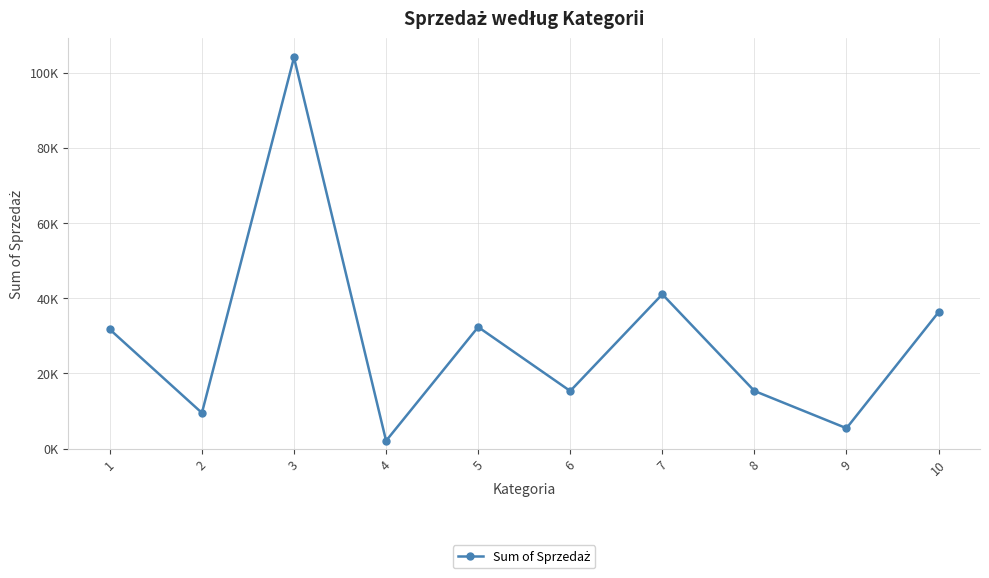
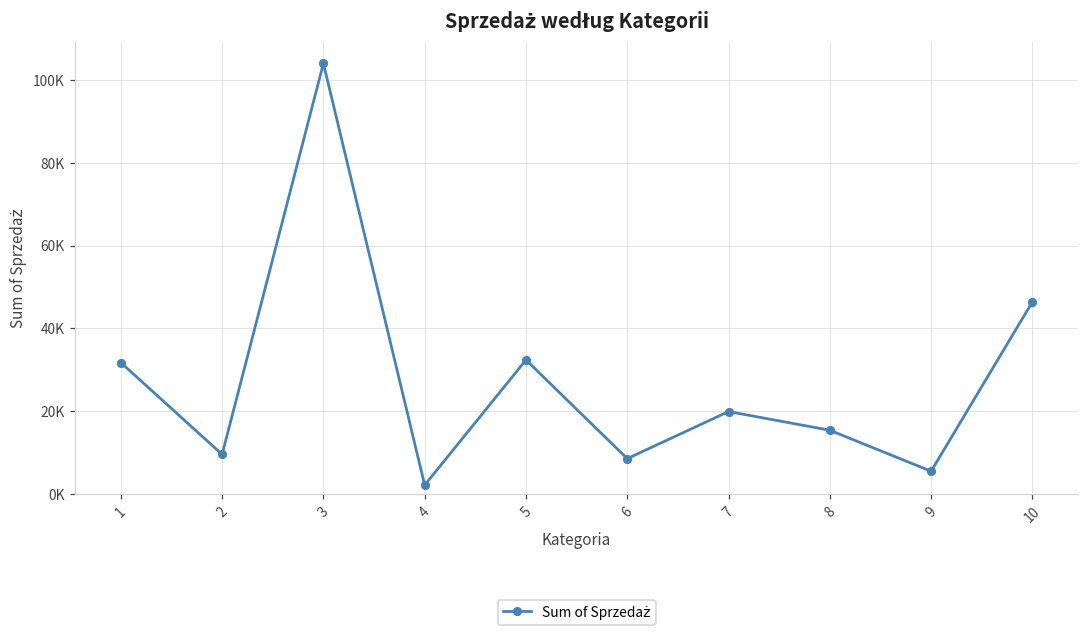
6: 15000 -> 8000
7: 41000 -> 20000
10: 36000 -> 46000
